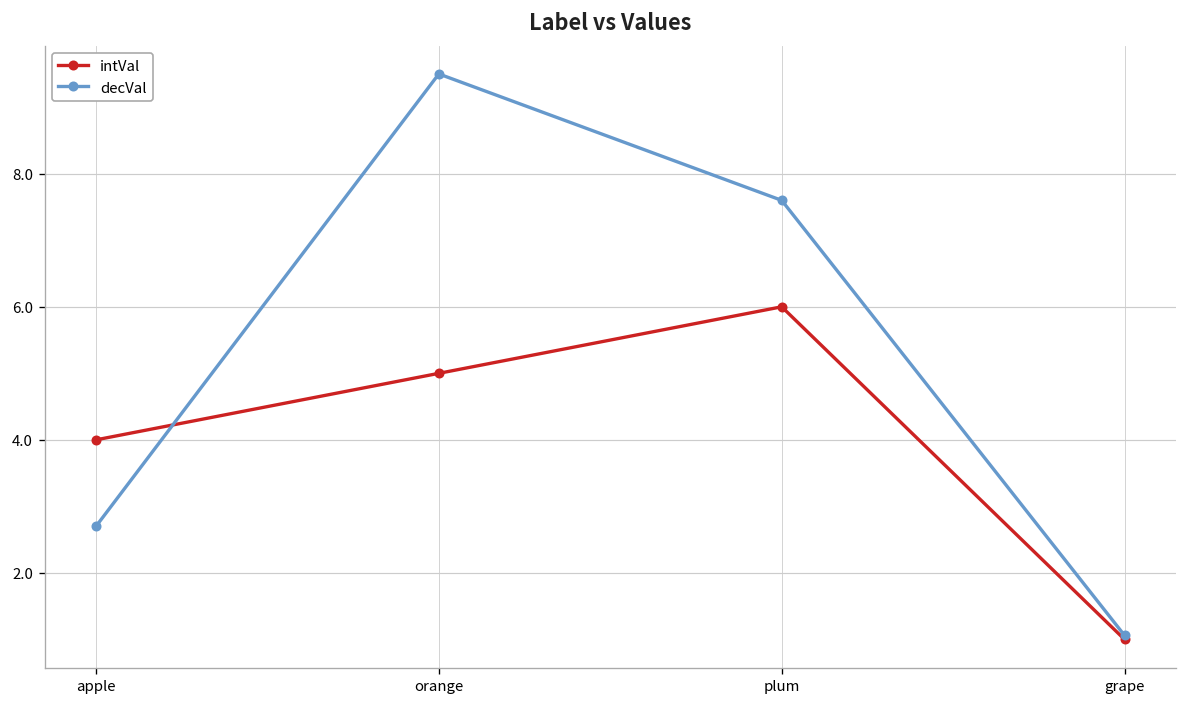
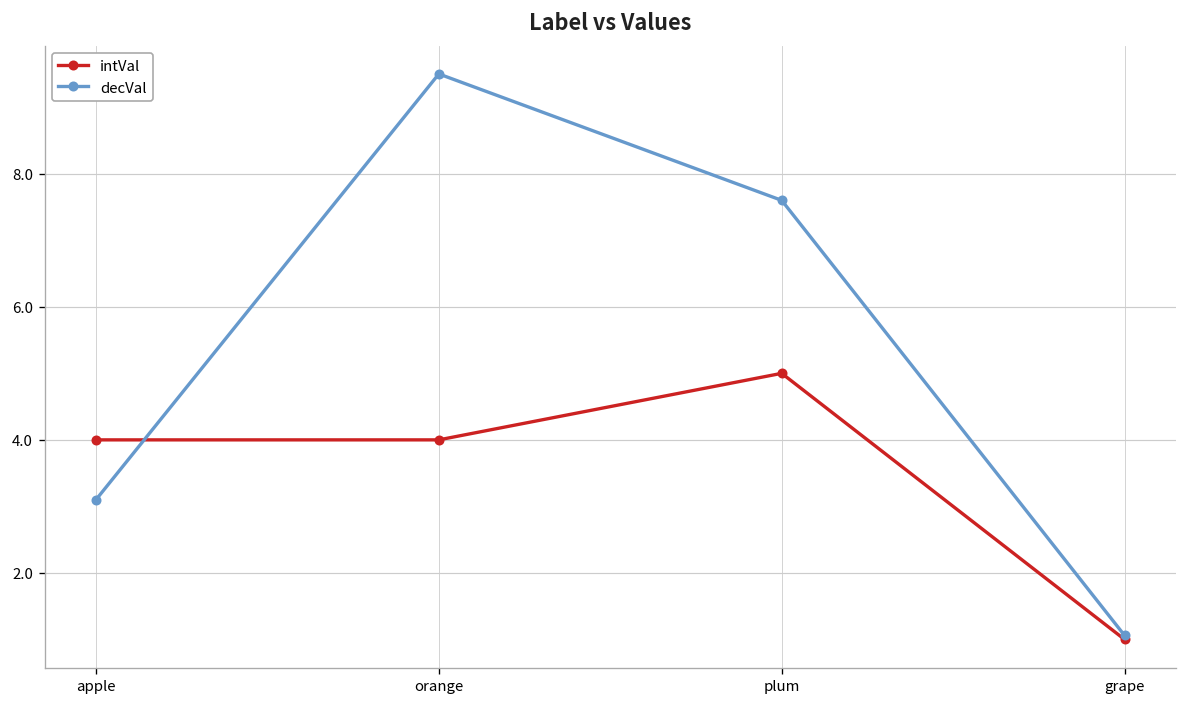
decVal, apple: 2.7 -> 3.1
intVal, orange: 5 -> 4
intVal, plum: 6 -> 5
